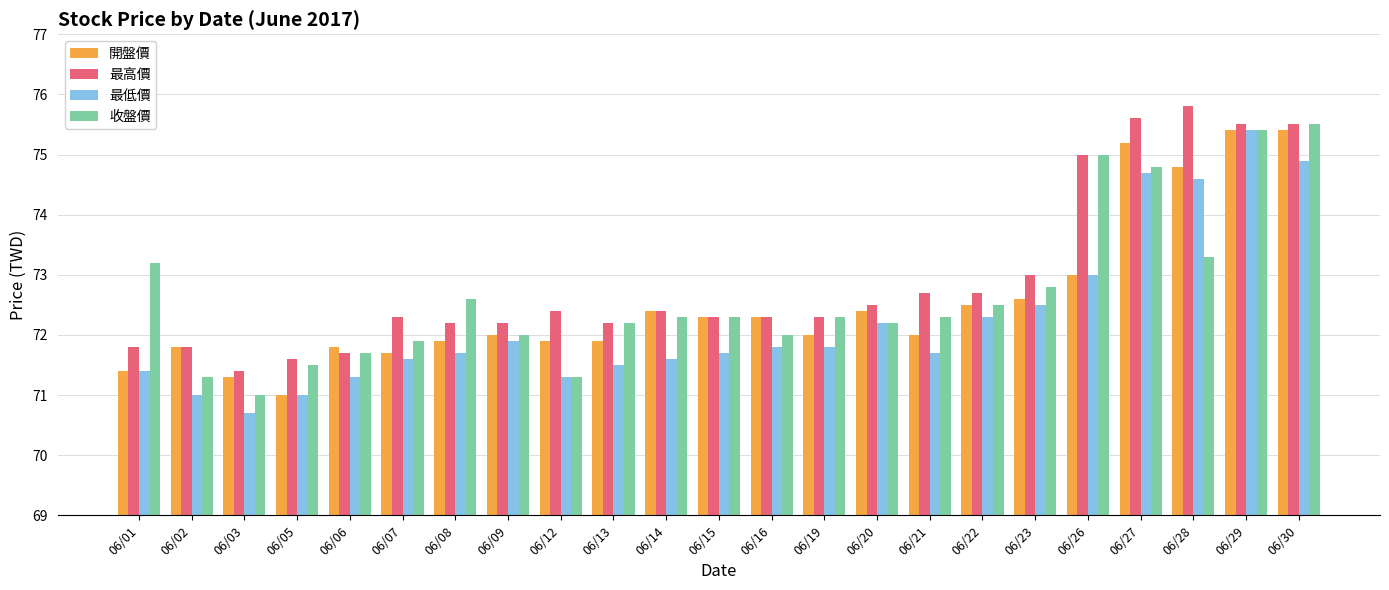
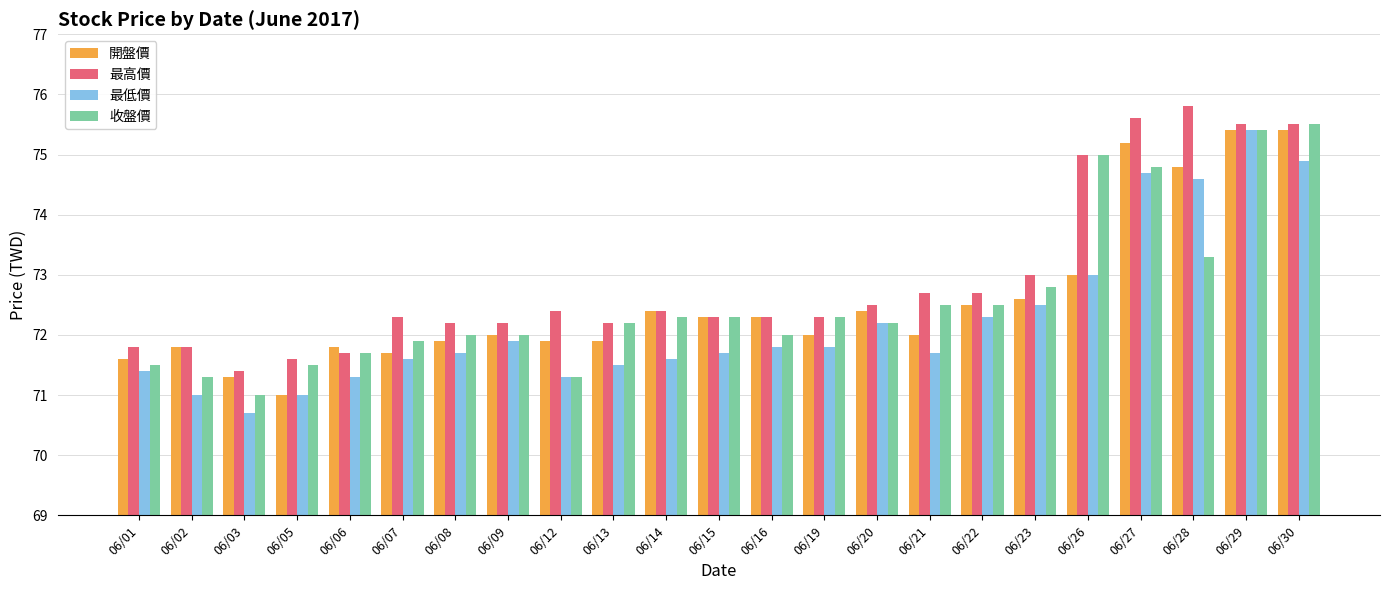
開盤價, 06/01: 71.4 -> 71.6
收盤價, 06/01: 73.2 -> 71.5
收盤價, 06/08: 72.6 -> 72.0
收盤價, 06/21: 72.3 -> 72.5
